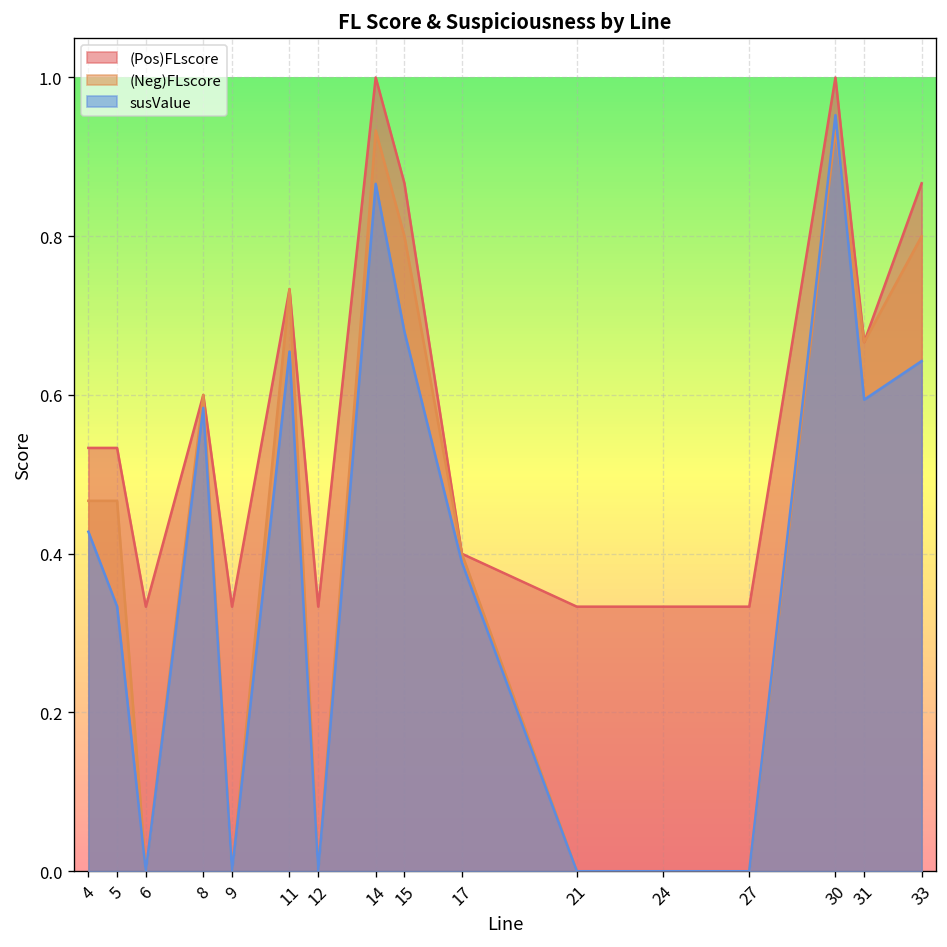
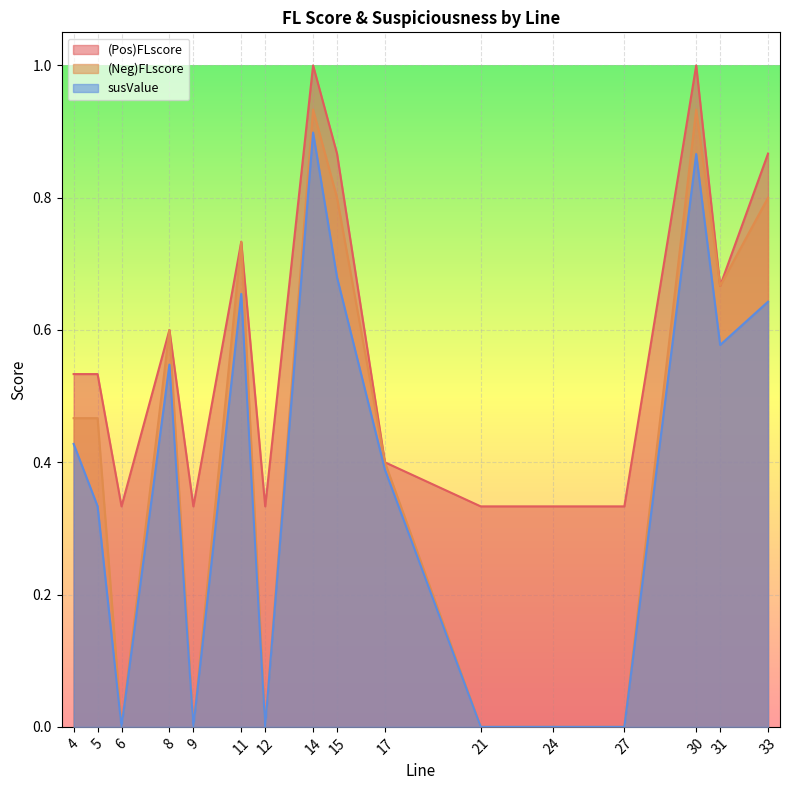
susValue, 8: 0.58 -> 0.55
susValue, 14: 0.87 -> 0.90
susValue, 30: 0.95 -> 0.87
susValue, 31: 0.59 -> 0.58
